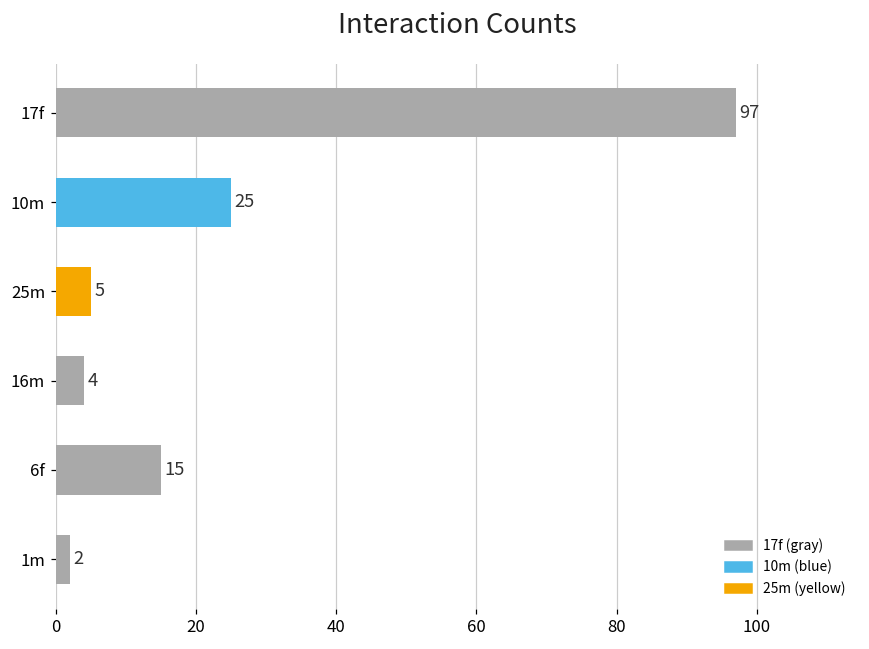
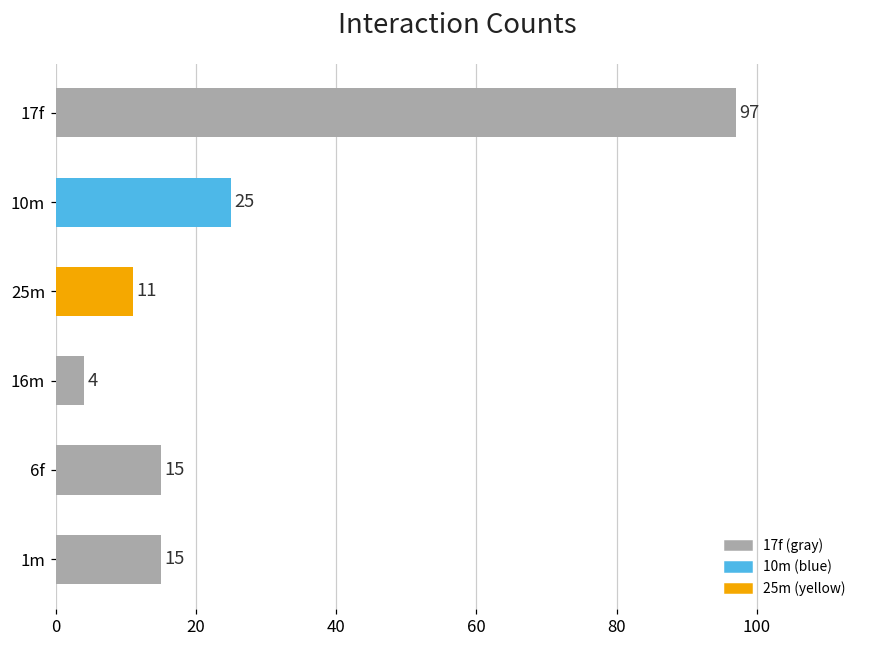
25m: 5 -> 11
1m: 2 -> 15
